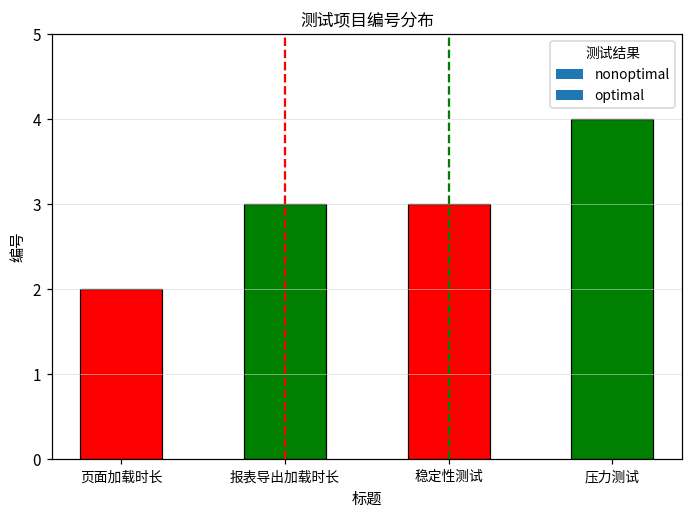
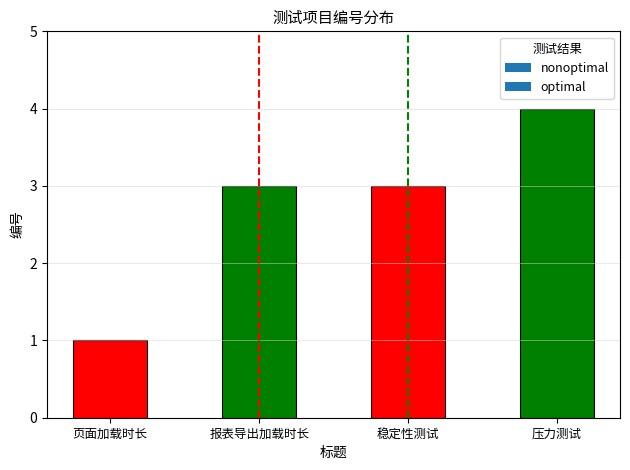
页面加载时长: 2 -> 1
